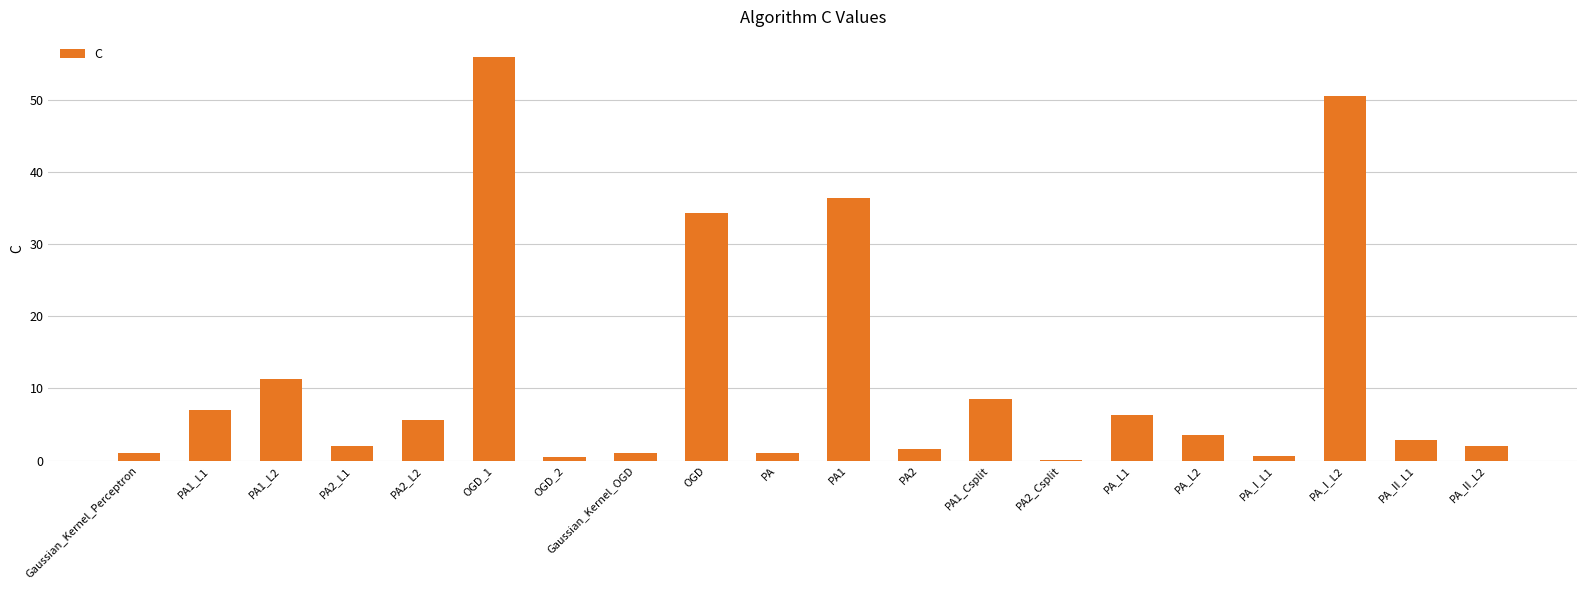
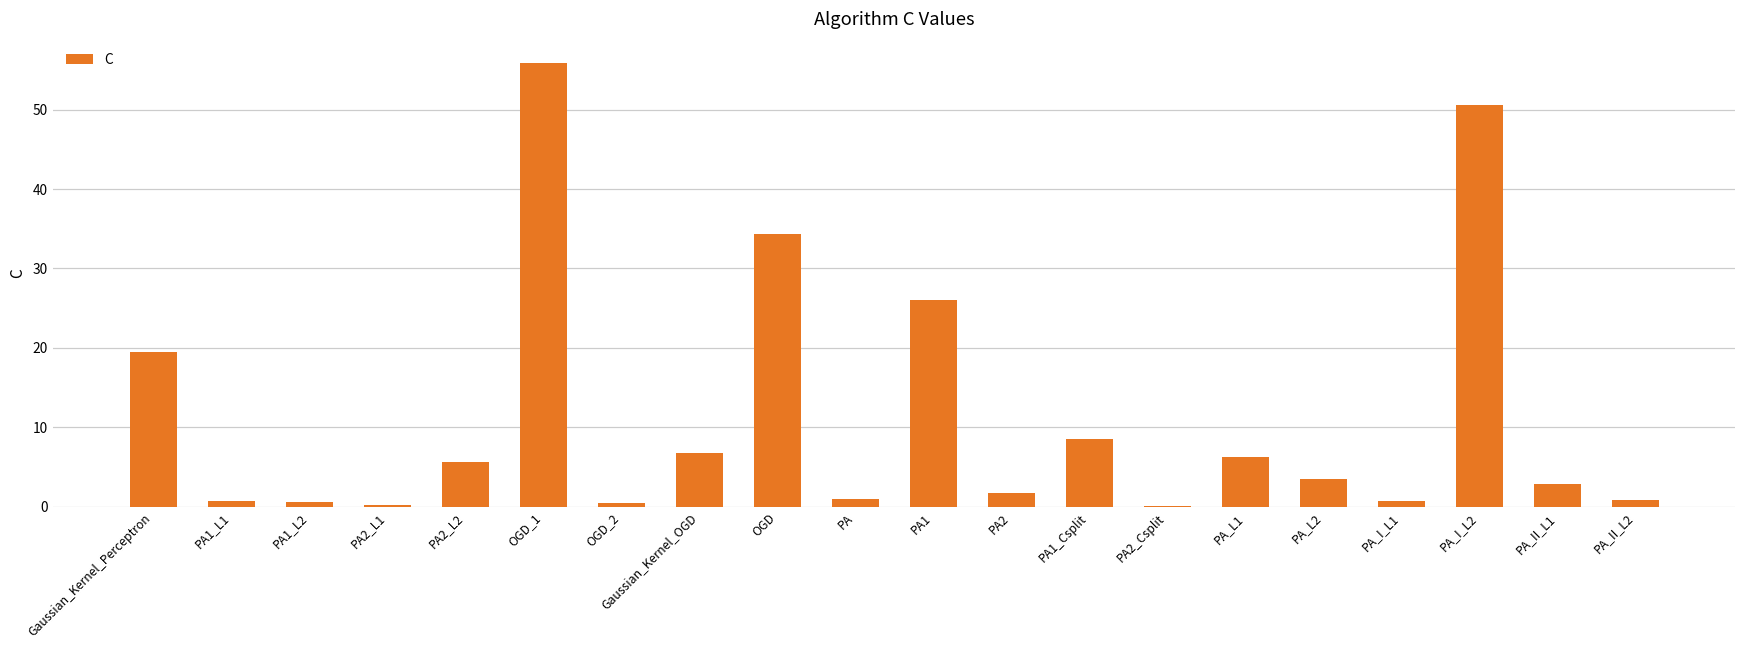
Gaussian_Kernel_Perceptron: 1 -> 20
PA1_L1: 7 -> 1
PA1_L2: 11 -> 1
PA2_L1: 2 -> 0
Gaussian_Kernel_OGD: 1 -> 7
PA1: 36 -> 26
PA_II_L2: 2 -> 1
